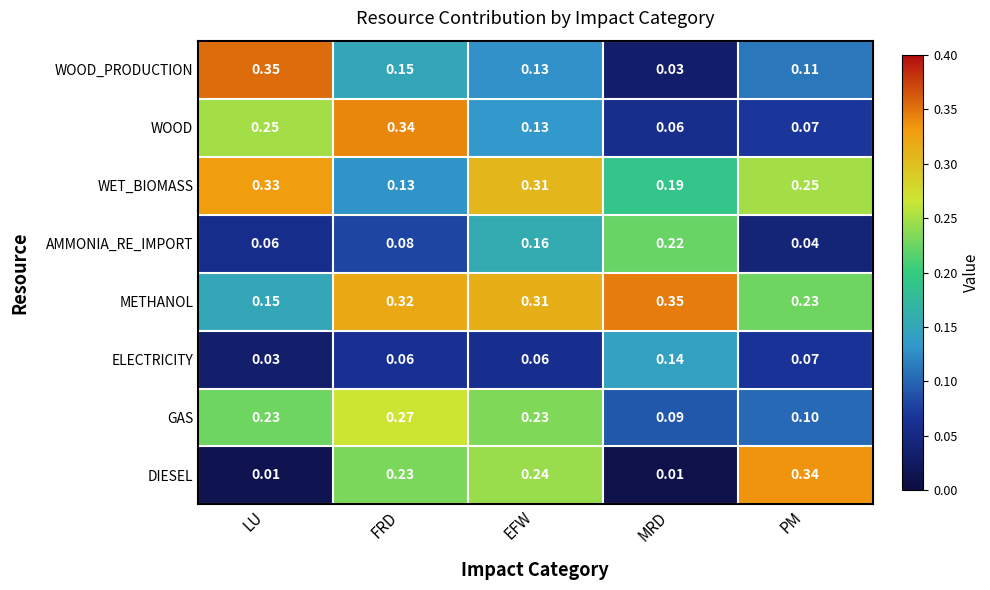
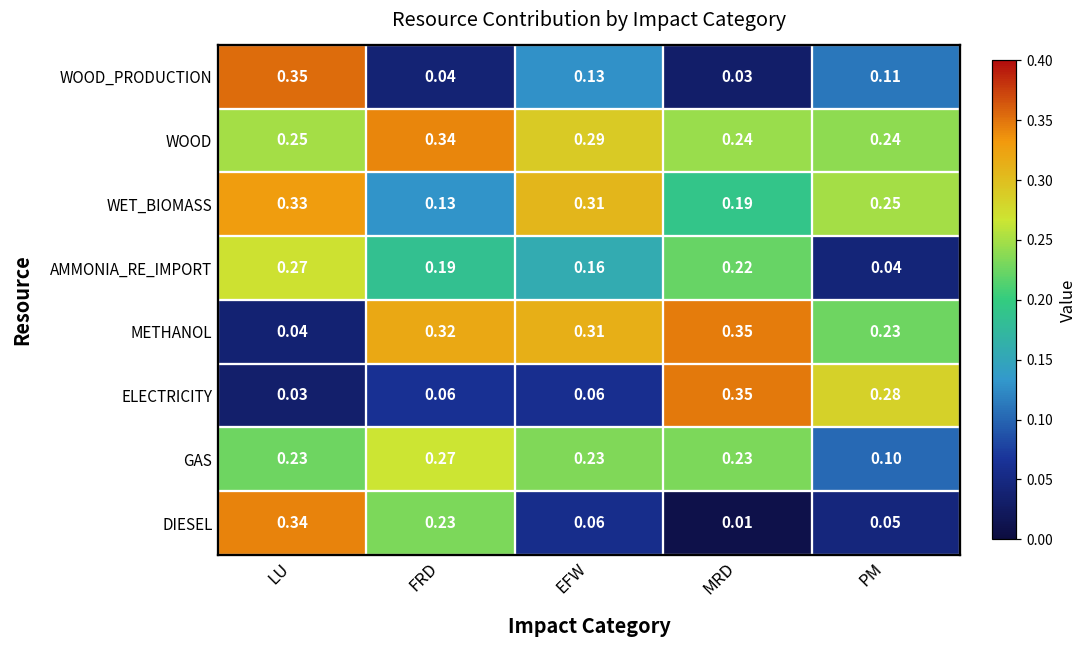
WOOD_PRODUCTION, FRD: 0.15 -> 0.04
WOOD, EFW: 0.13 -> 0.29
WOOD, MRD: 0.06 -> 0.24
WOOD, PM: 0.07 -> 0.24
AMMONIA_RE_IMPORT, LU: 0.06 -> 0.27
AMMONIA_RE_IMPORT, FRD: 0.08 -> 0.19
METHANOL, LU: 0.15 -> 0.04
ELECTRICITY, MRD: 0.14 -> 0.35
ELECTRICITY, PM: 0.07 -> 0.28
GAS, MRD: 0.09 -> 0.23
DIESEL, LU: 0.01 -> 0.34
DIESEL, EFW: 0.24 -> 0.06
DIESEL, PM: 0.34 -> 0.05
